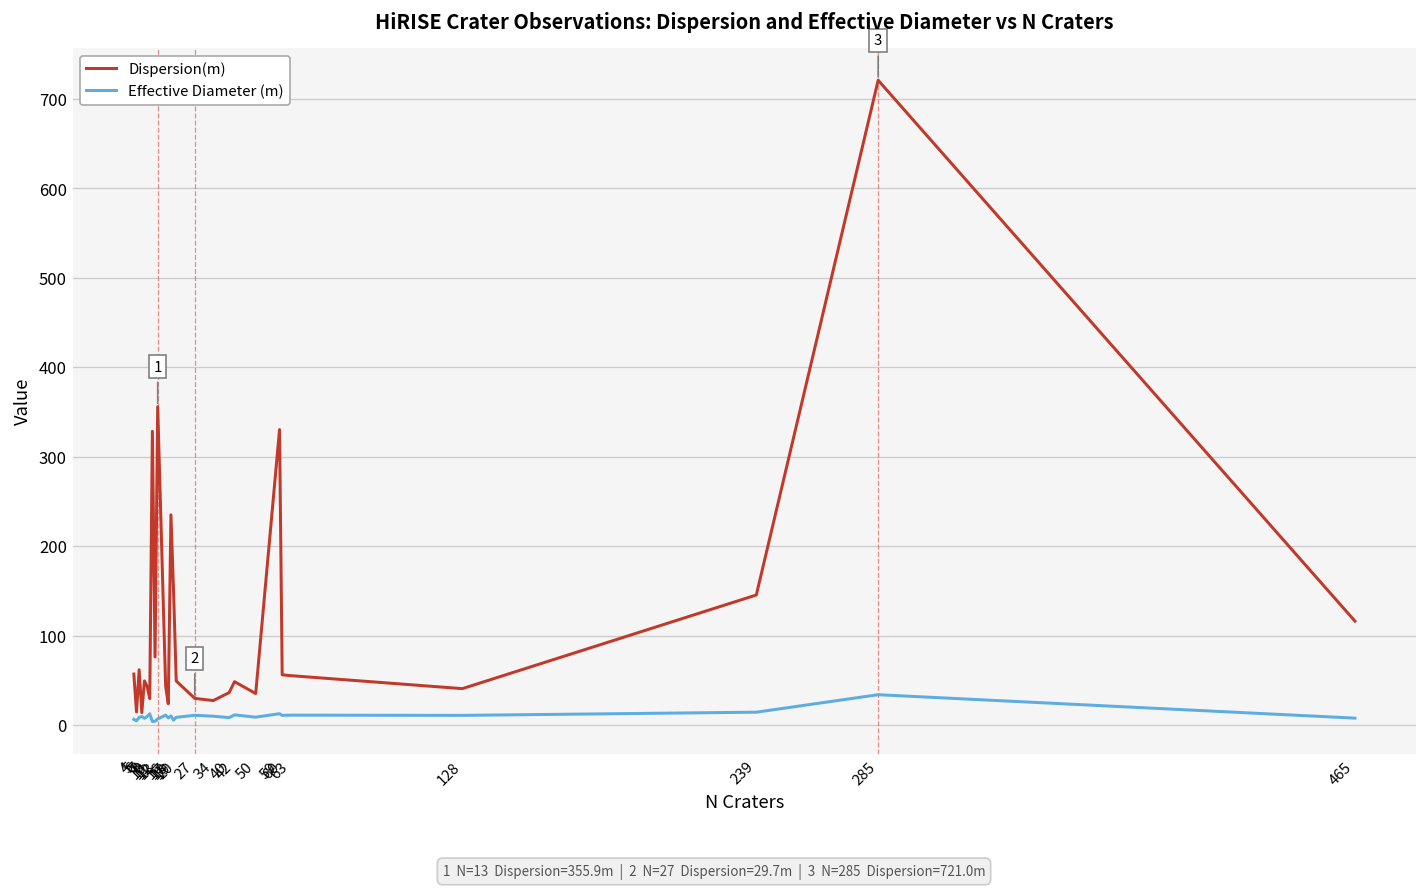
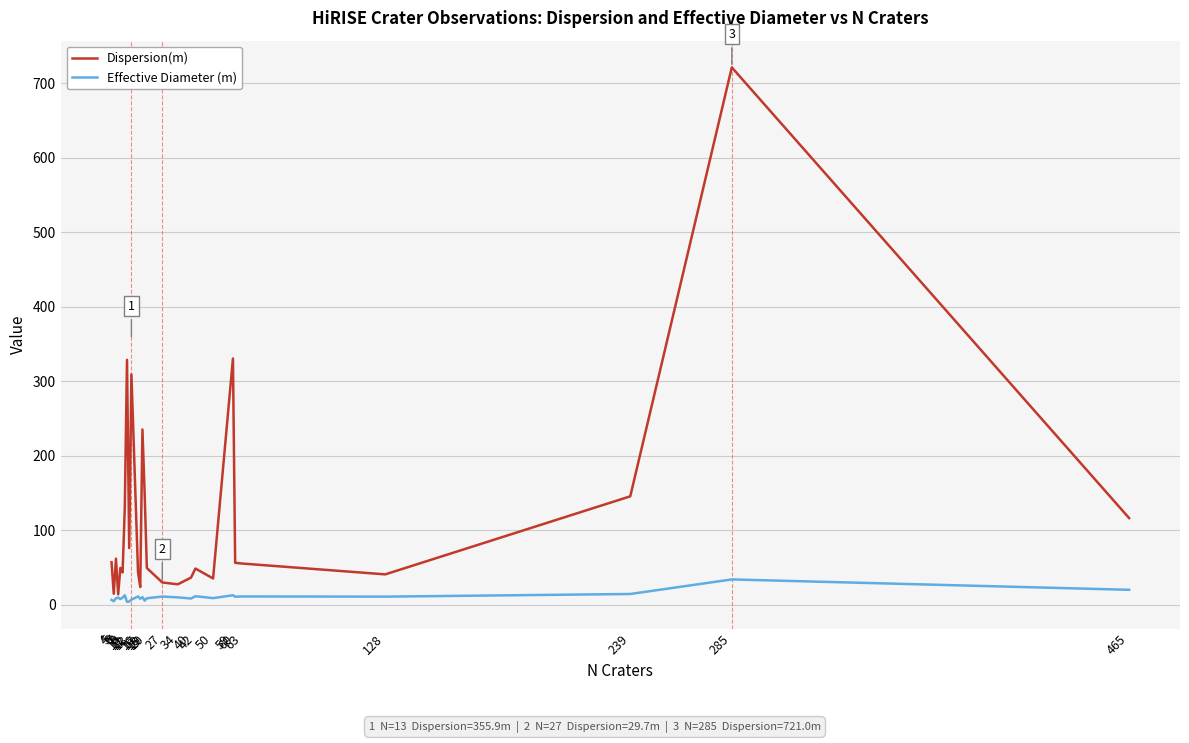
Dispersion(m), 10: 30 -> 130
Dispersion(m), 13: 360 -> 310
Effective Diameter (m), 465: 10 -> 20
